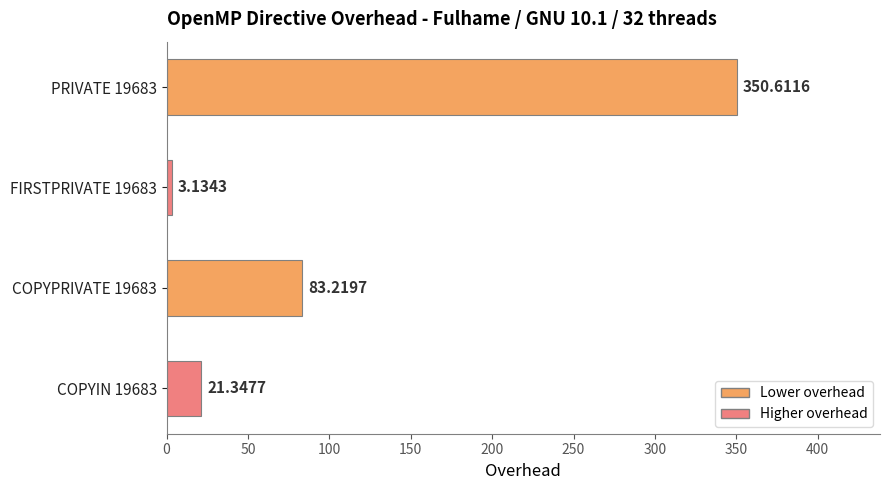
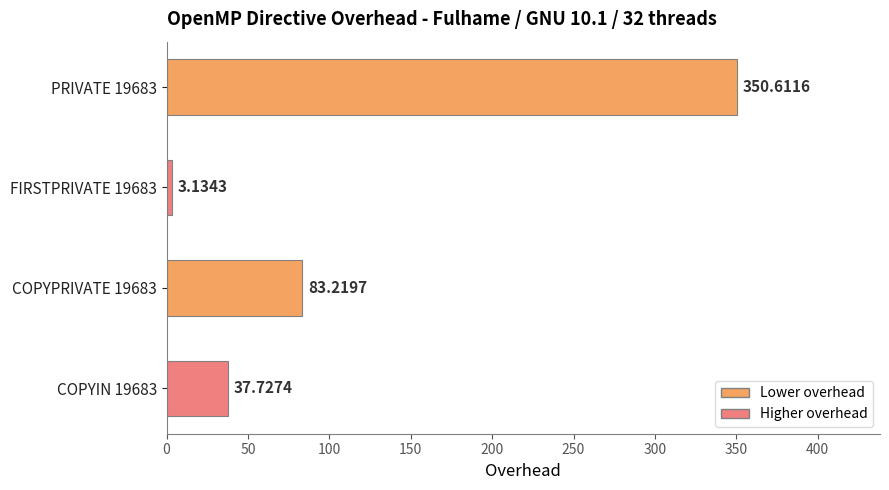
COPYIN 19683: 21.3477 -> 37.7274
